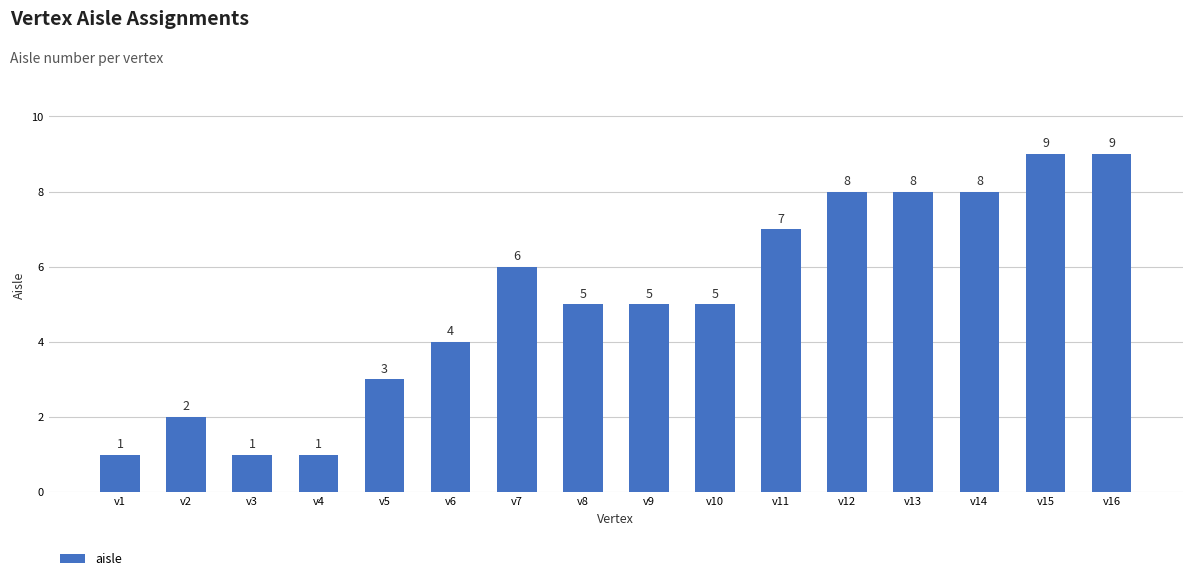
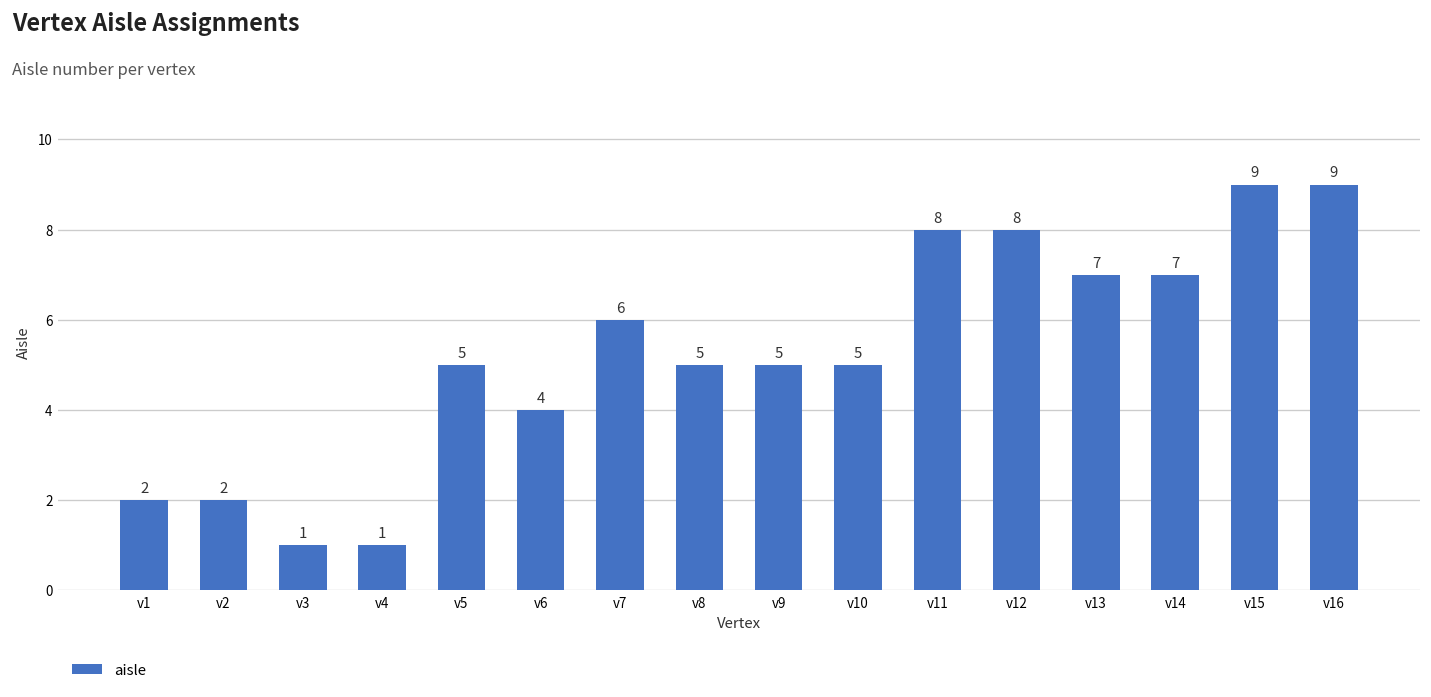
v1: 1 -> 2
v5: 3 -> 5
v11: 7 -> 8
v13: 8 -> 7
v14: 8 -> 7
